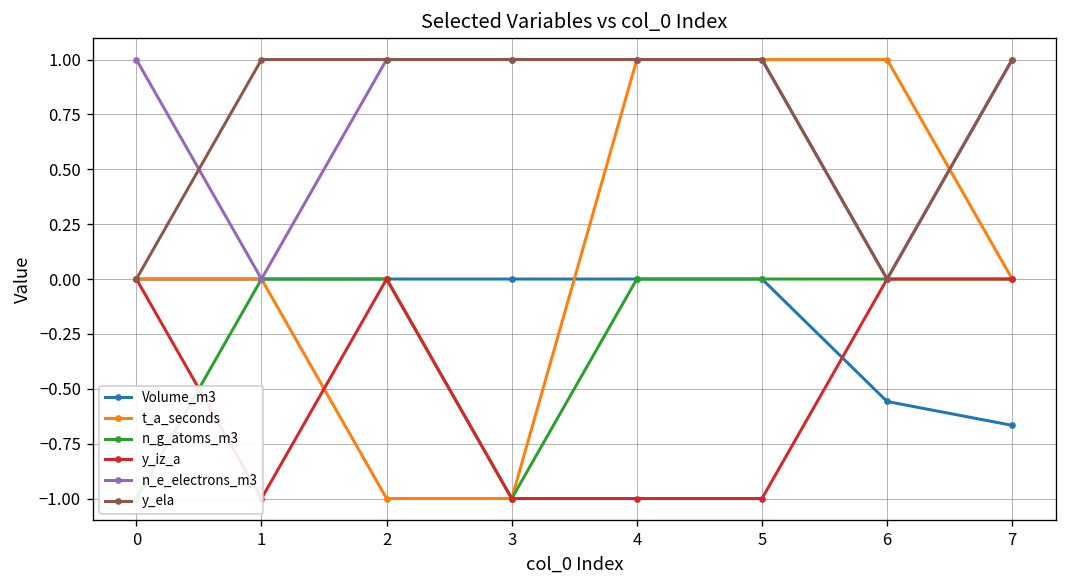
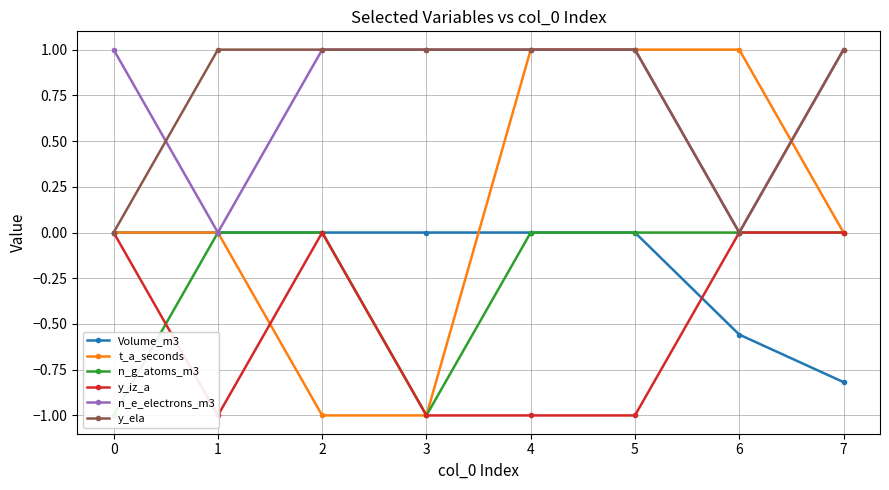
Volume_m3, 7: -0.67 -> -0.82
